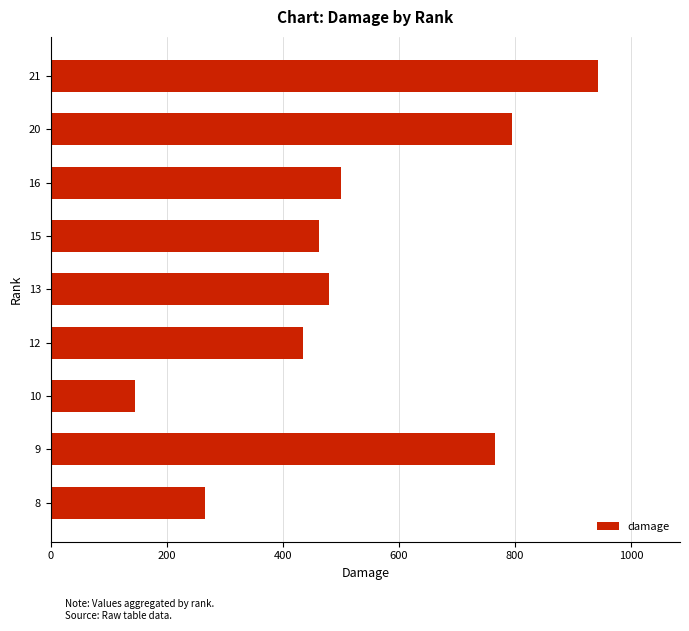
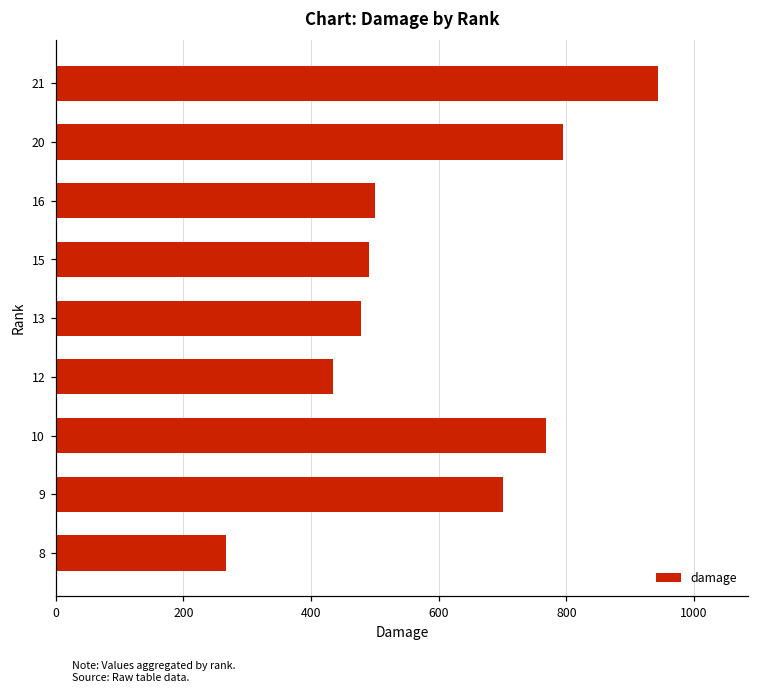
15: 460 -> 490
10: 150 -> 770
9: 770 -> 700
